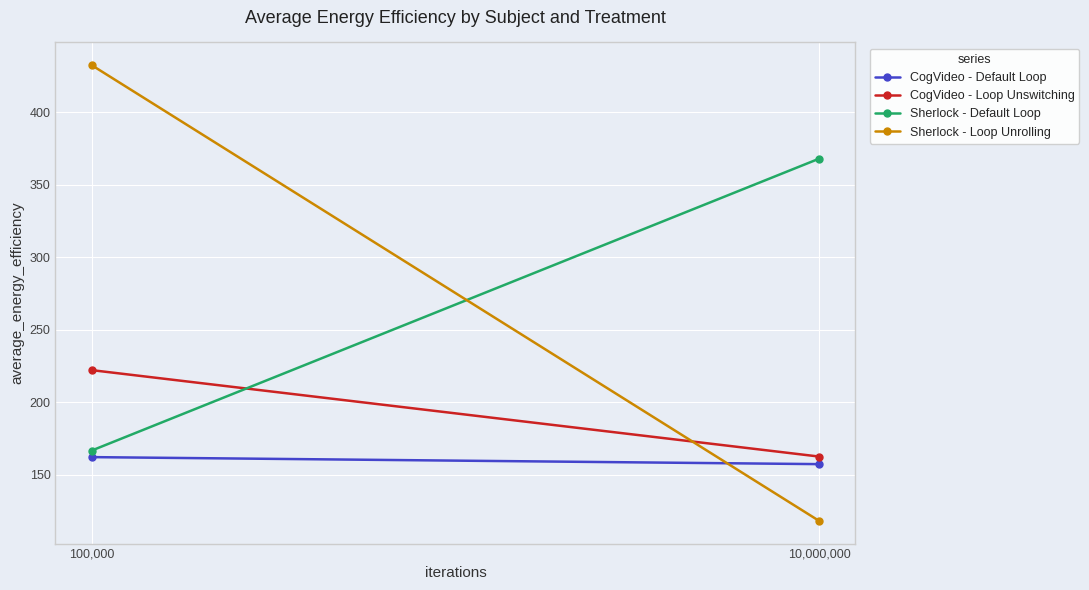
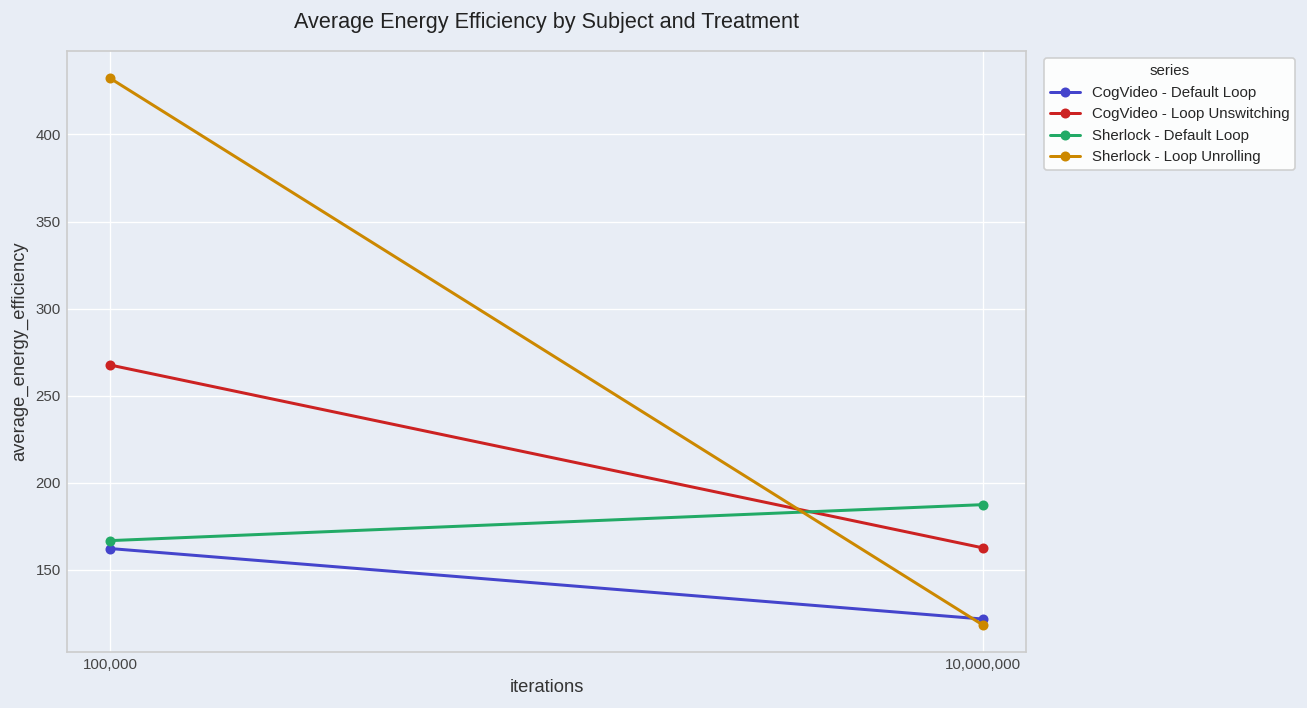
CogVideo - Loop Unswitching, 100,000: 222 -> 268
CogVideo - Default Loop, 10,000,000: 157 -> 122
Sherlock - Default Loop, 10,000,000: 368 -> 188
